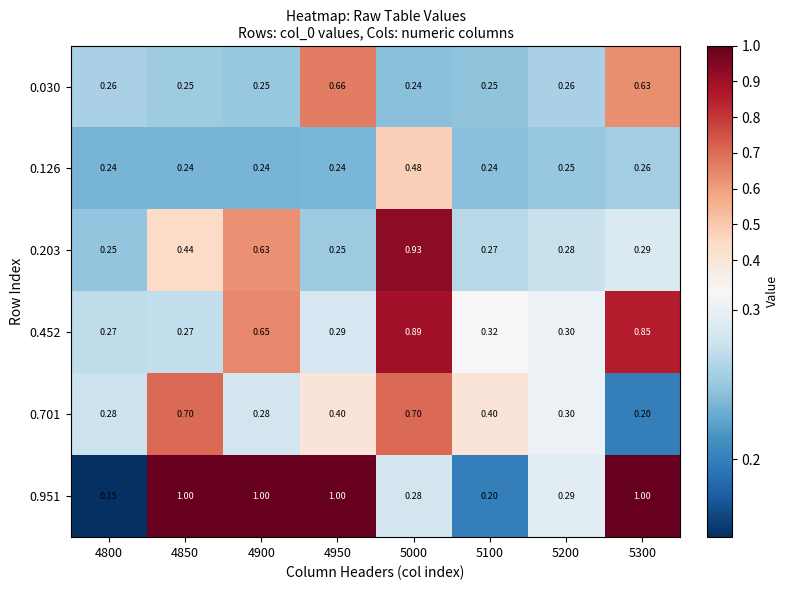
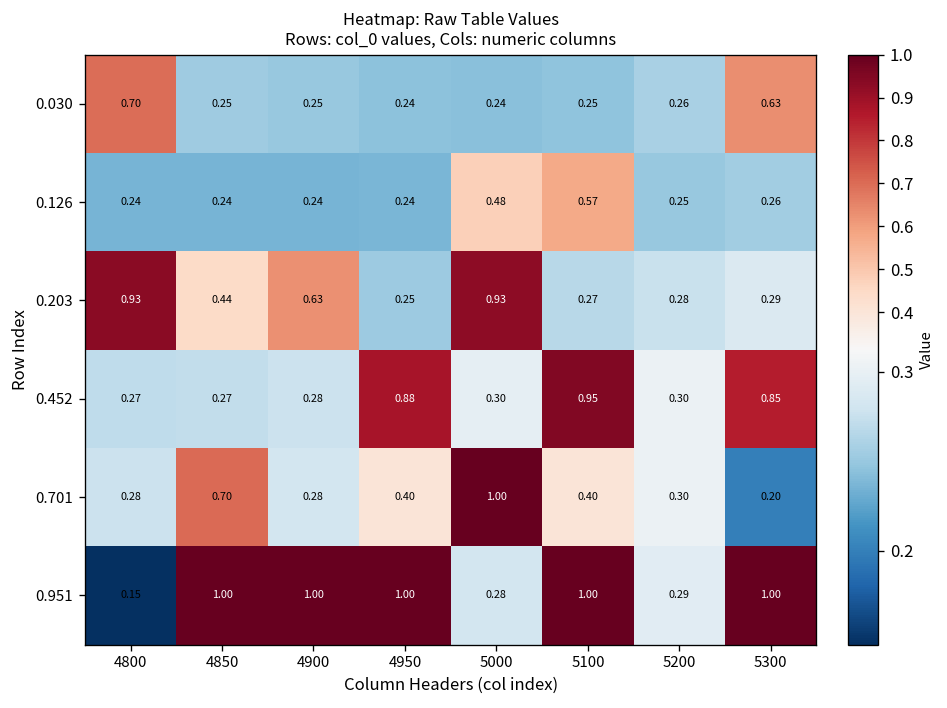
0.030, 4800: 0.26 -> 0.70
0.030, 4950: 0.66 -> 0.24
0.126, 5100: 0.24 -> 0.57
0.203, 4800: 0.25 -> 0.93
0.452, 4900: 0.65 -> 0.28
0.452, 4950: 0.29 -> 0.88
0.452, 5000: 0.89 -> 0.30
0.452, 5100: 0.32 -> 0.95
0.701, 5000: 0.70 -> 1.00
0.951, 5100: 0.20 -> 1.00
